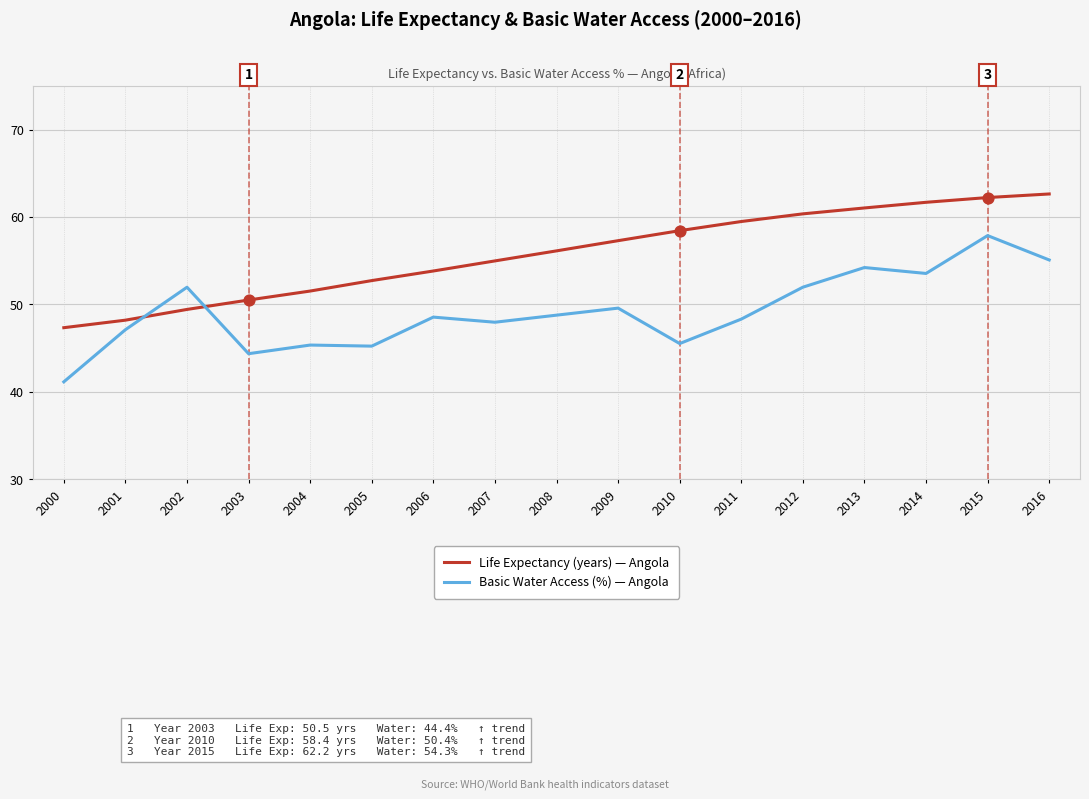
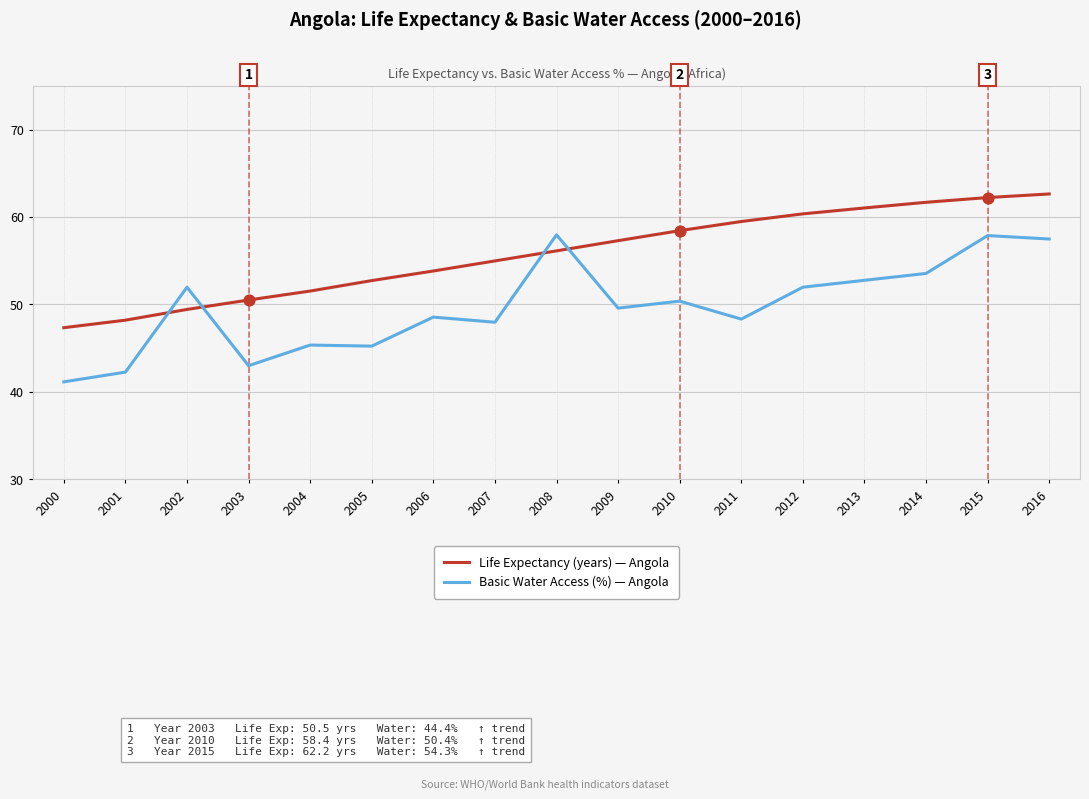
Basic Water Access (%) — Angola, 2001: 47 -> 42
Basic Water Access (%) — Angola, 2003: 44 -> 43
Basic Water Access (%) — Angola, 2008: 49 -> 58
Basic Water Access (%) — Angola, 2010: 46 -> 50
Basic Water Access (%) — Angola, 2013: 54 -> 53
Basic Water Access (%) — Angola, 2016: 55 -> 57
